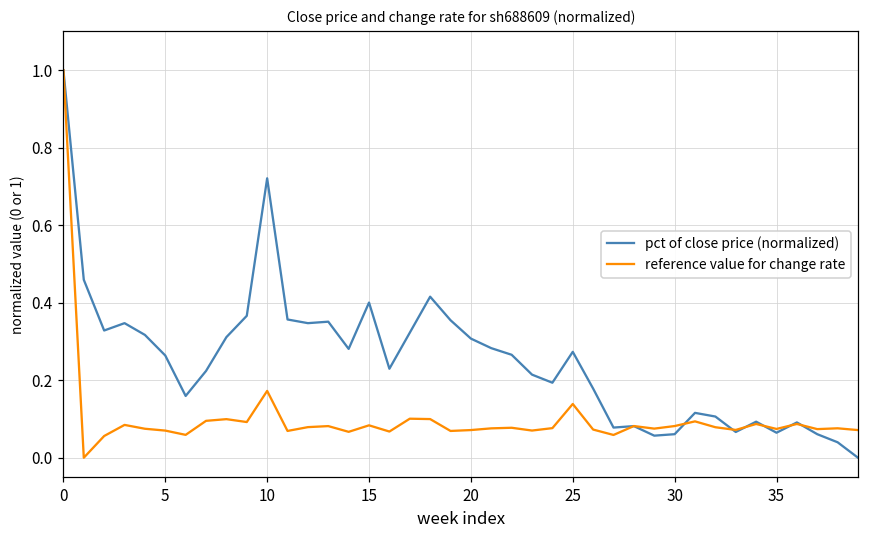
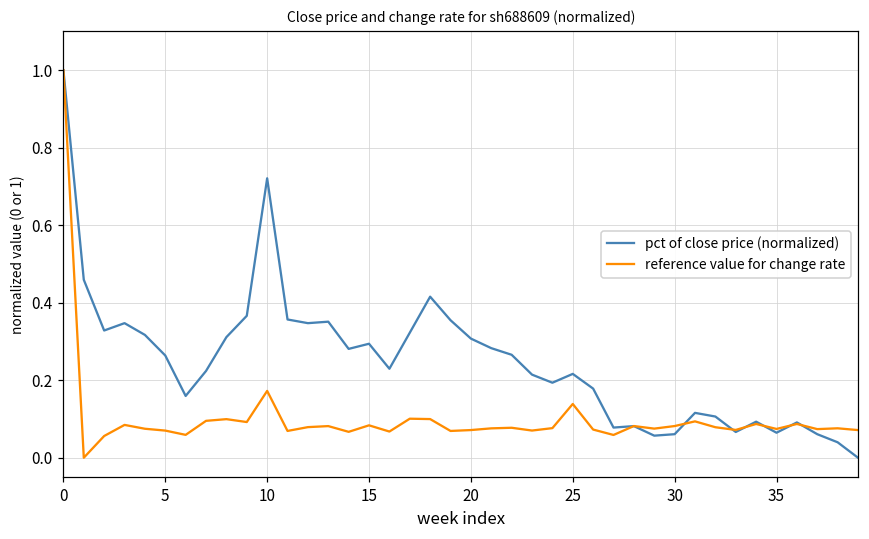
pct of close price (normalized), 15: 0.40 -> 0.29
pct of close price (normalized), 25: 0.27 -> 0.22
